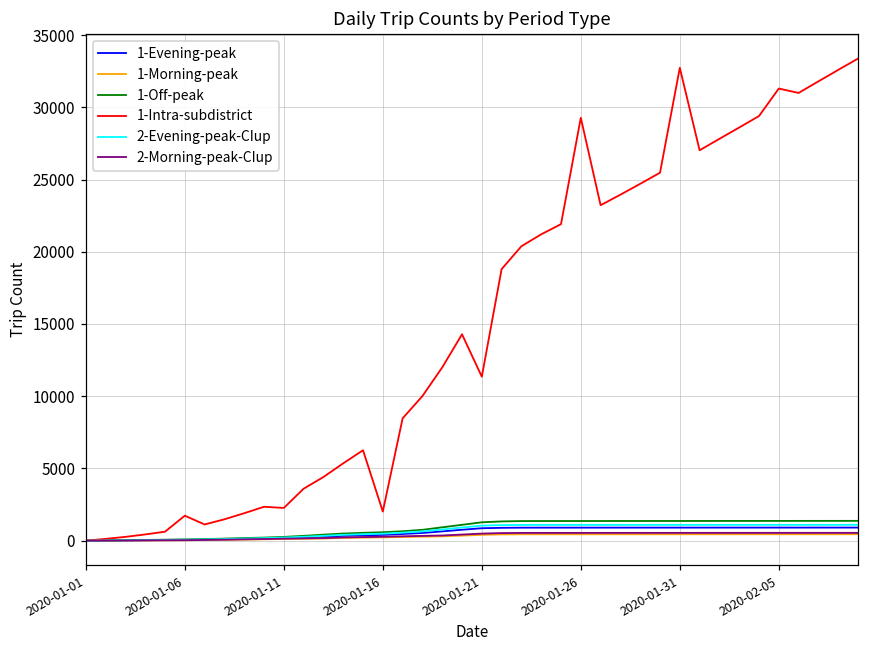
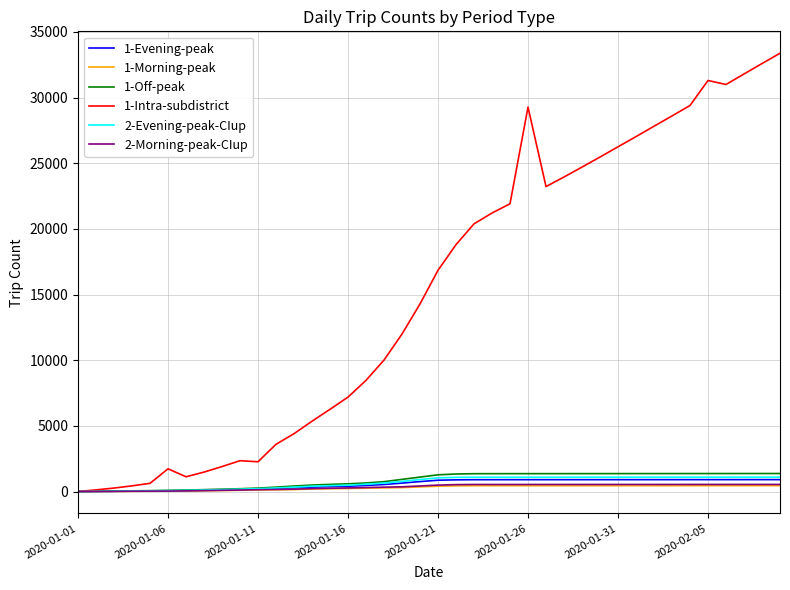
1-Intra-subdistrict, 2020-01-16: 2000 -> 7200
1-Intra-subdistrict, 2020-01-21: 11400 -> 16800
1-Intra-subdistrict, 2020-01-31: 32700 -> 26200
